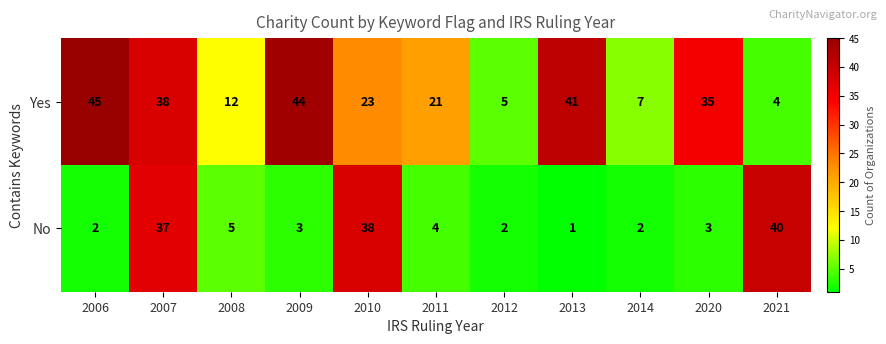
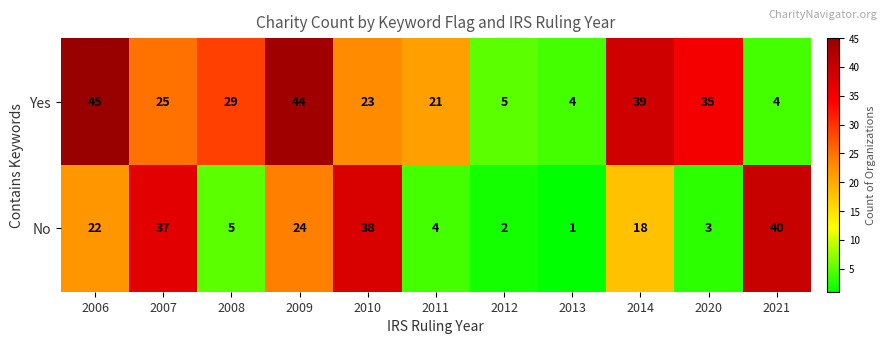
Yes, 2007: 38 -> 25
Yes, 2008: 12 -> 29
Yes, 2013: 41 -> 4
Yes, 2014: 7 -> 39
No, 2006: 2 -> 22
No, 2009: 3 -> 24
No, 2014: 2 -> 18
